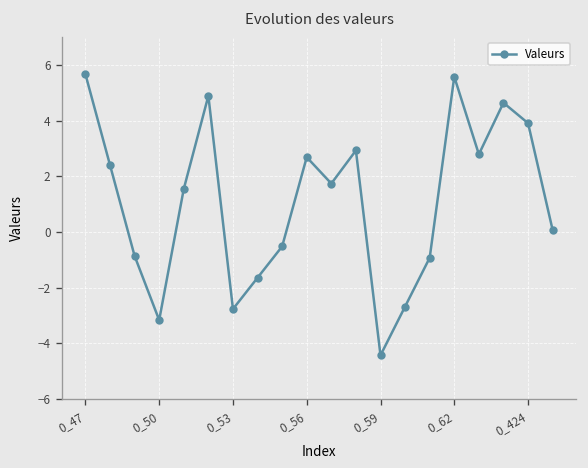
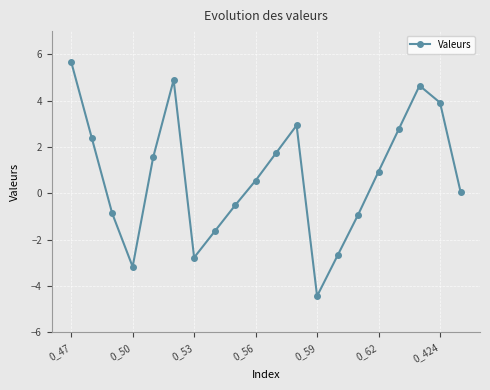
0_56: 2.7 -> 0.6
0_62: 5.6 -> 0.9
